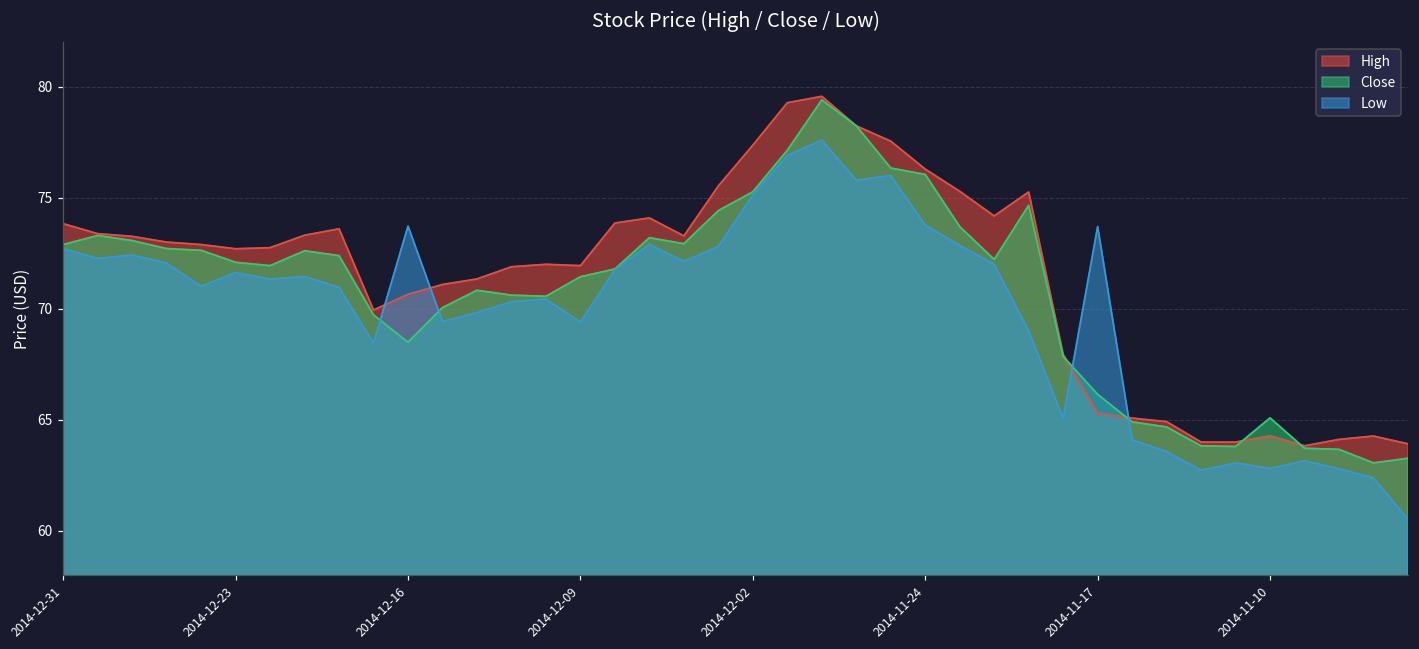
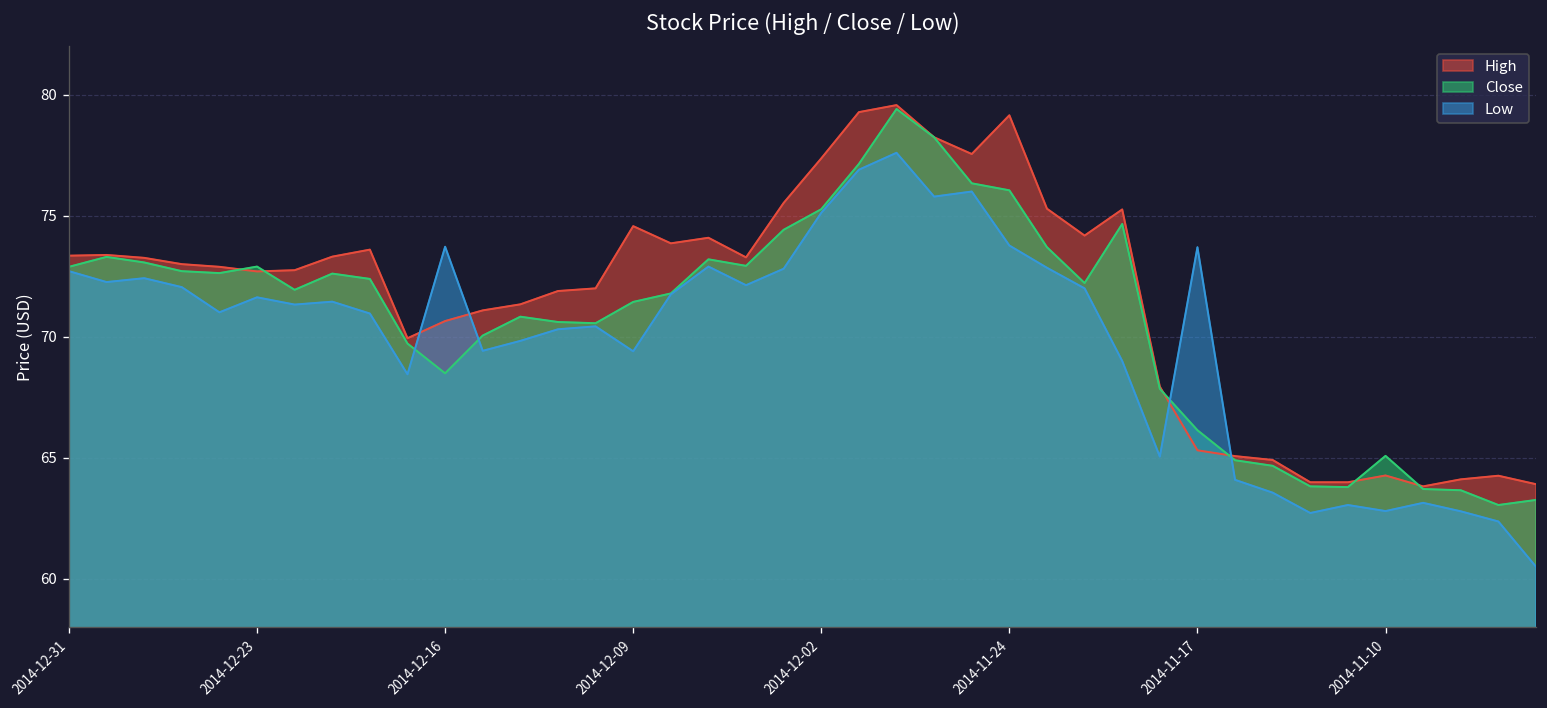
High, 2014-12-31: 73.8 -> 73.4
Close, 2014-12-23: 72.1 -> 72.9
High, 2014-12-09: 71.9 -> 74.6
High, 2014-11-24: 76.3 -> 79.2
